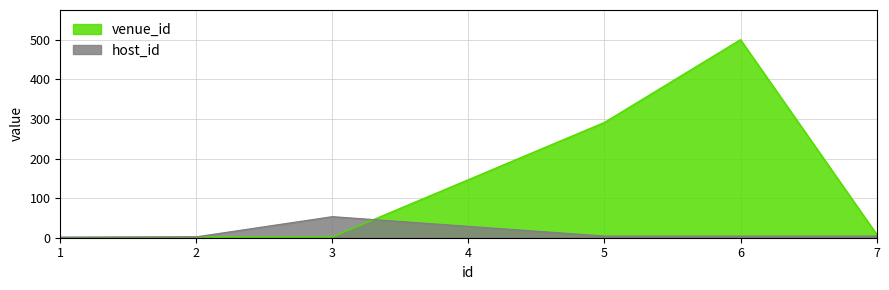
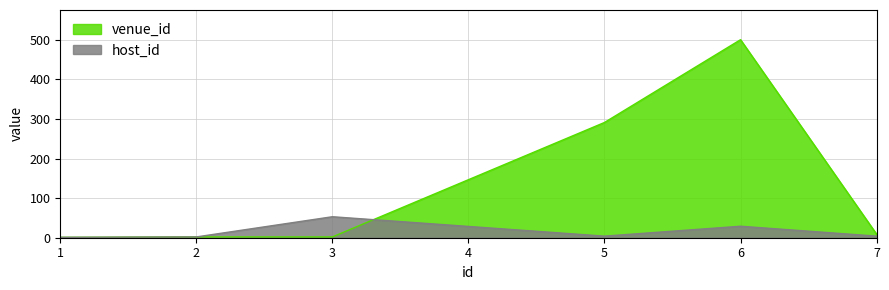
host_id, 6: 0 -> 30
